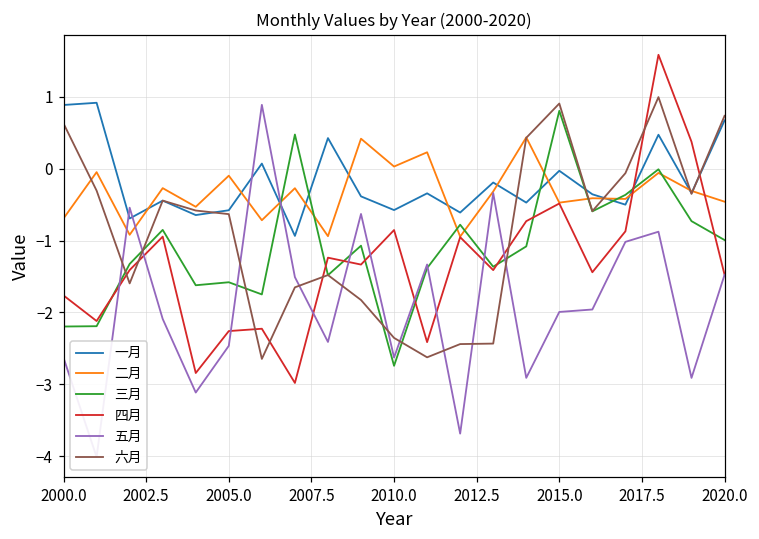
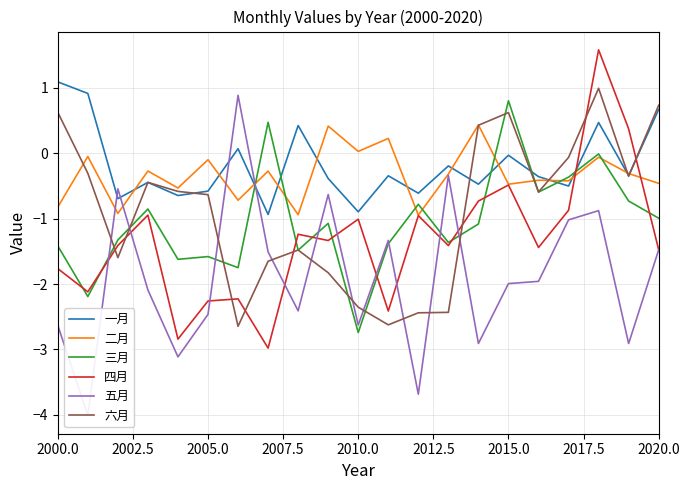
一月, 2000.0: 0.9 -> 1.1
二月, 2000.0: -0.7 -> -0.8
三月, 2000.0: -2.2 -> -1.4
一月, 2010.0: -0.6 -> -0.9
四月, 2010.0: -0.9 -> -1.0
六月, 2015.0: 0.9 -> 0.6
